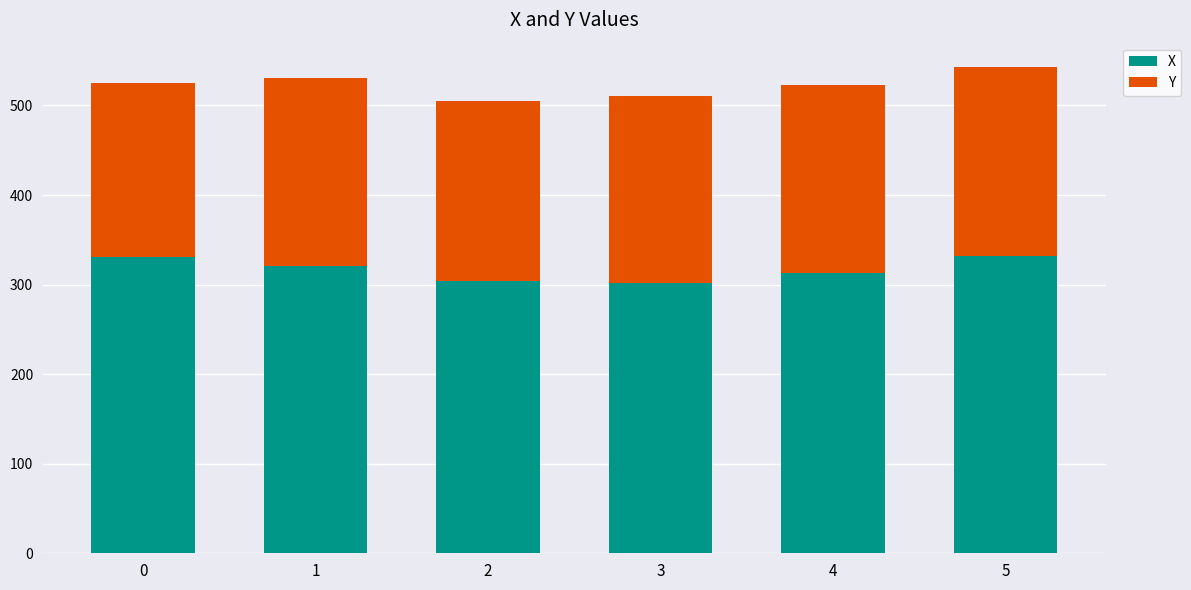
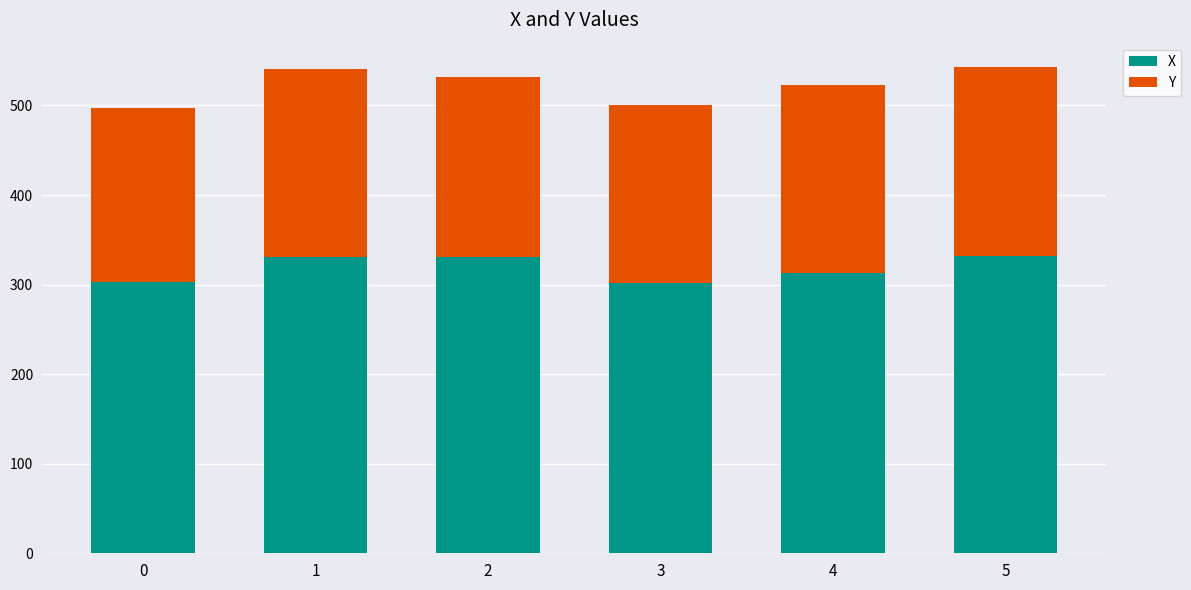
X, 0: 330 -> 300
X, 1: 320 -> 330
X, 2: 300 -> 330
Y, 3: 210 -> 200
